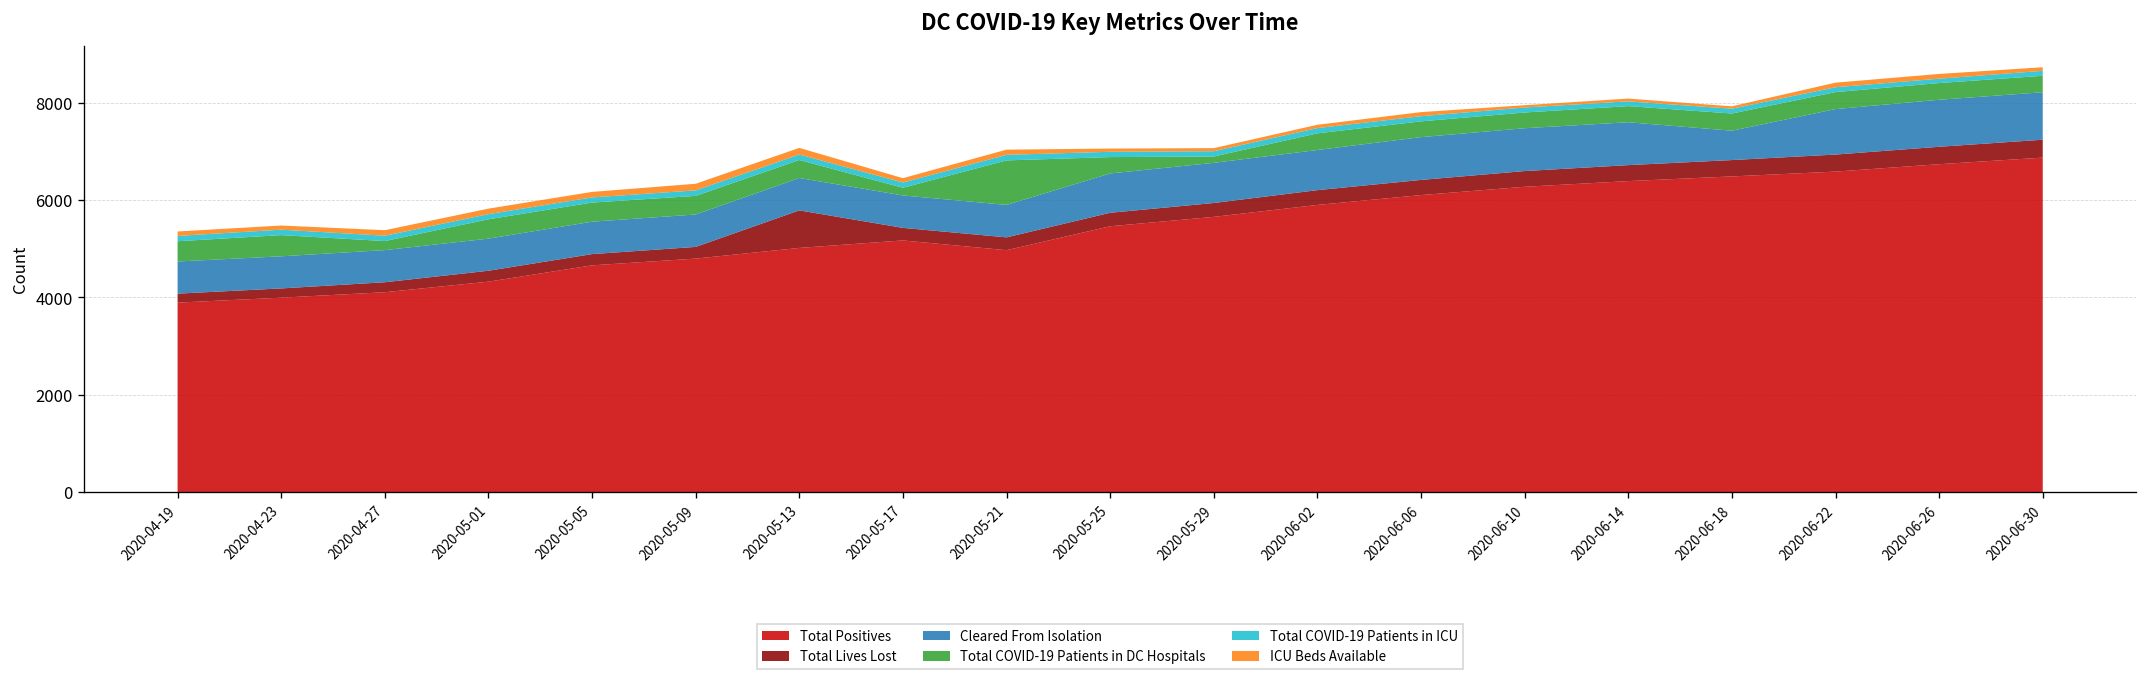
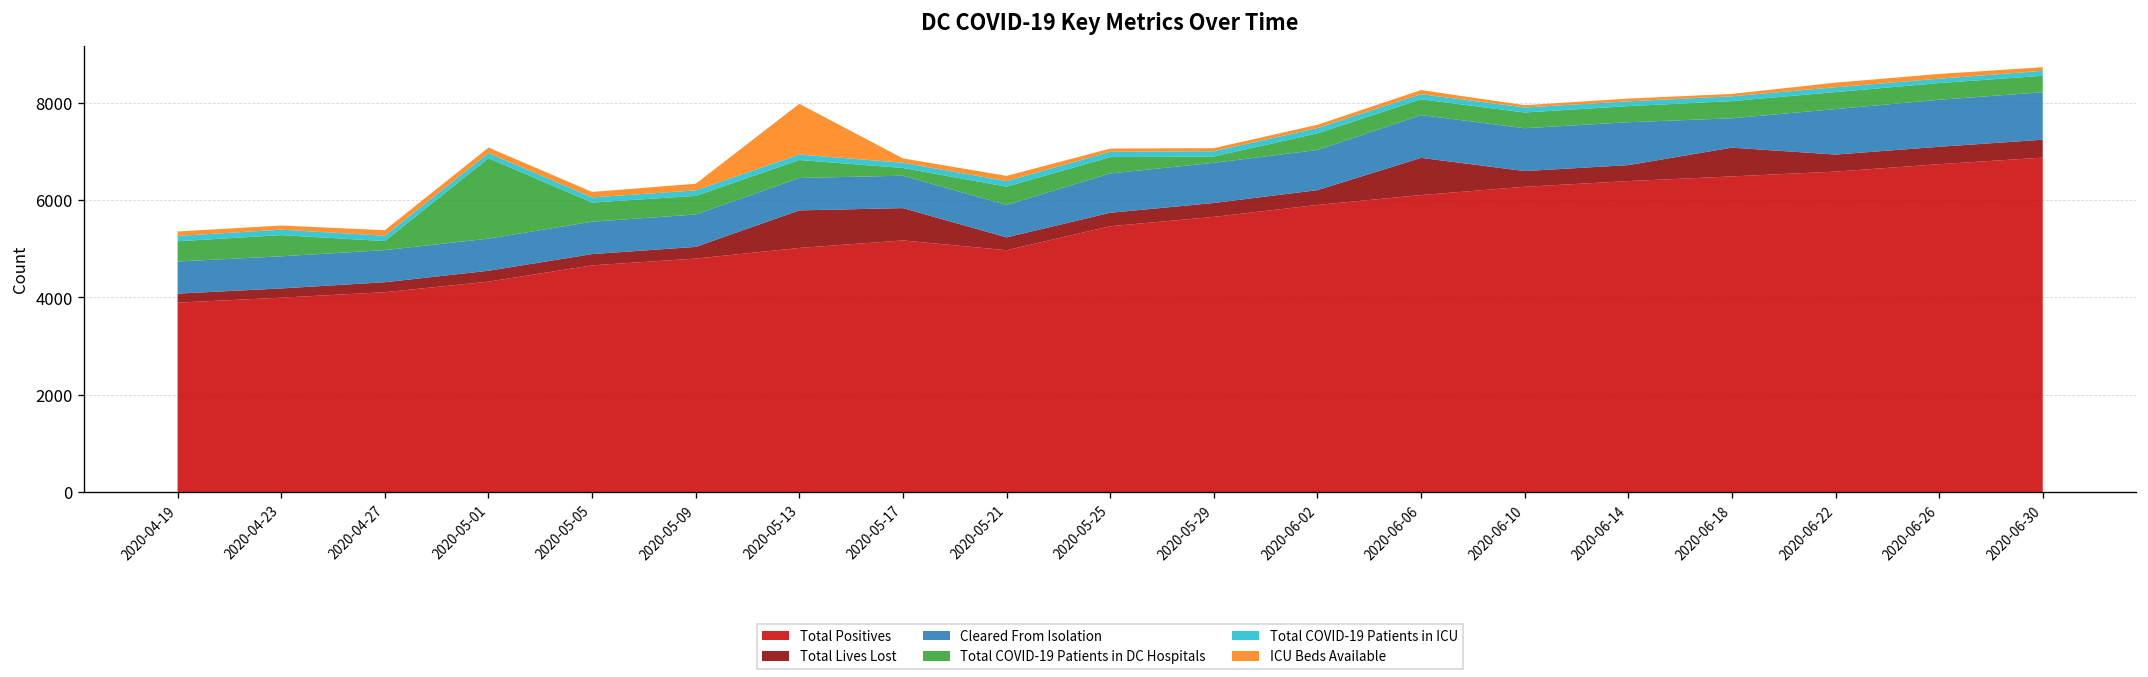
Total COVID-19 Patients in DC Hospitals, 2020-05-01: 400 -> 1700
ICU Beds Available, 2020-05-13: 100 -> 1000
Total Lives Lost, 2020-05-17: 300 -> 700
Total COVID-19 Patients in DC Hospitals, 2020-05-21: 900 -> 400
Total Lives Lost, 2020-06-06: 300 -> 800
Total Lives Lost, 2020-06-18: 300 -> 600
